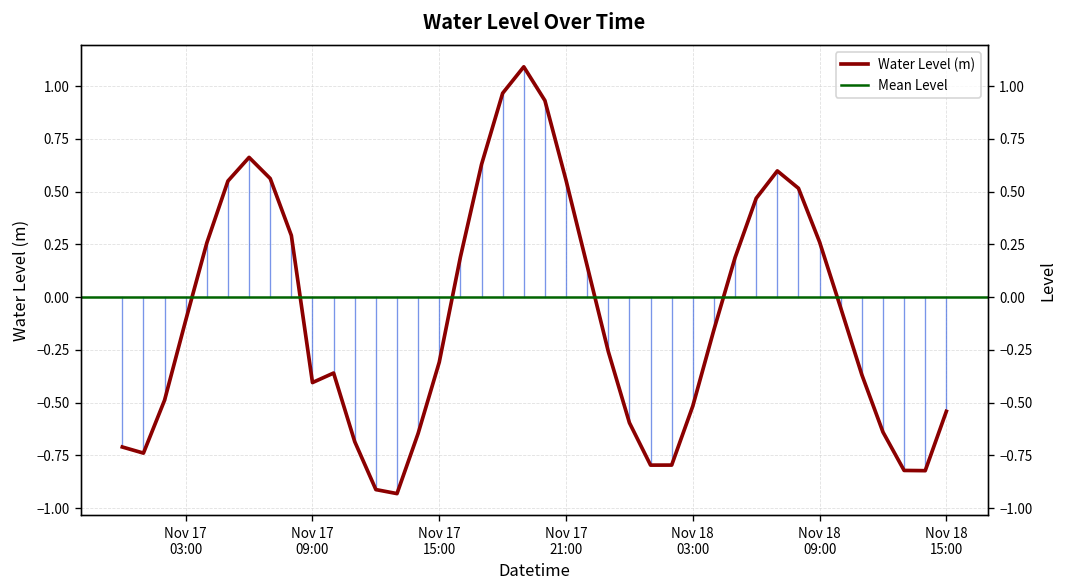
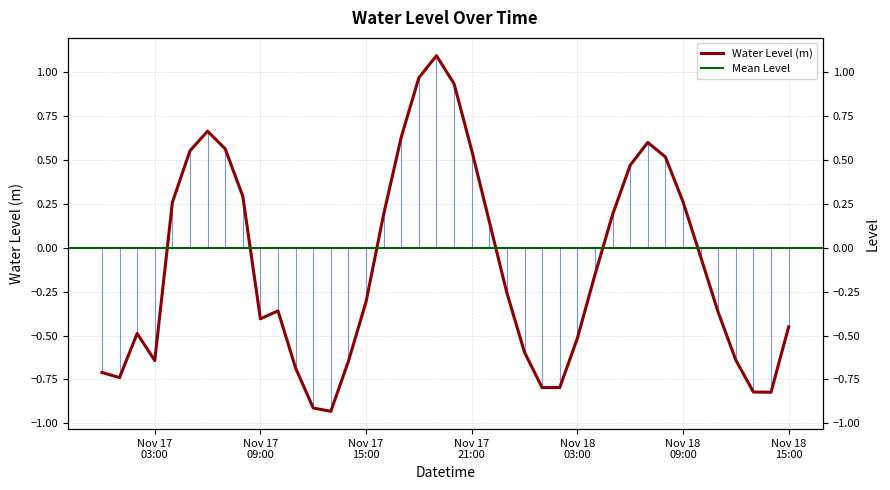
Water Level (m), Nov 17 03:00: -0.11 -> -0.64
Water Level (m), Nov 18 15:00: -0.54 -> -0.45
